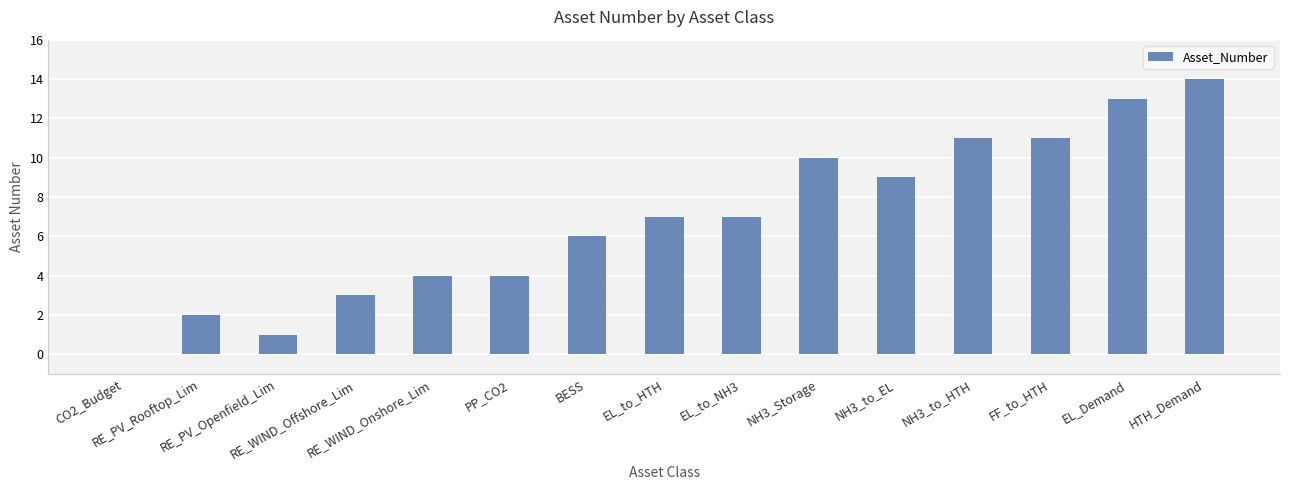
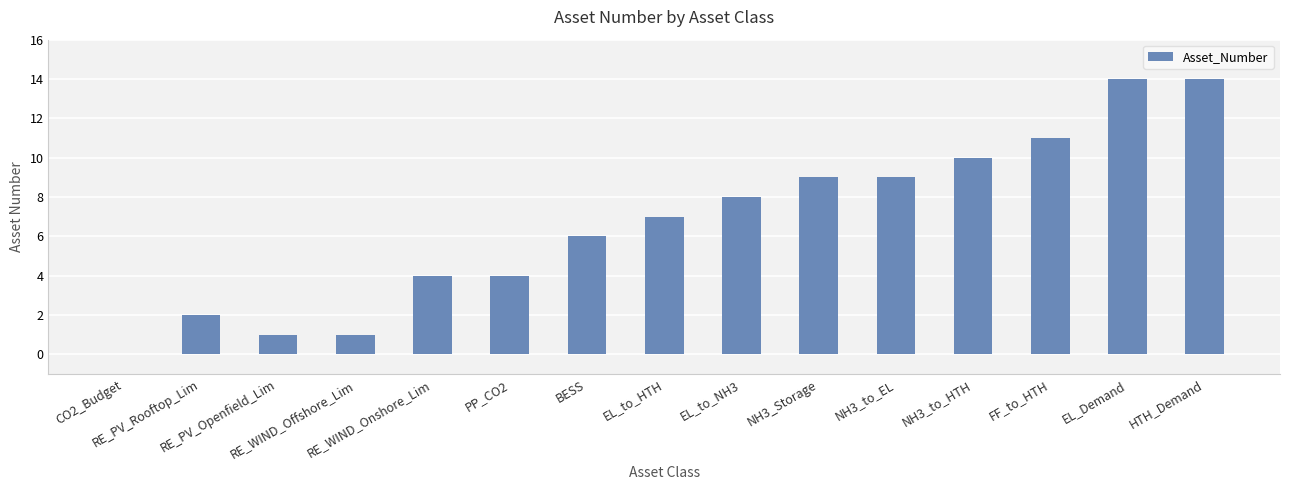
RE_WIND_Offshore_Lim: 3 -> 1
EL_to_NH3: 7 -> 8
NH3_Storage: 10 -> 9
NH3_to_HTH: 11 -> 10
EL_Demand: 13 -> 14
